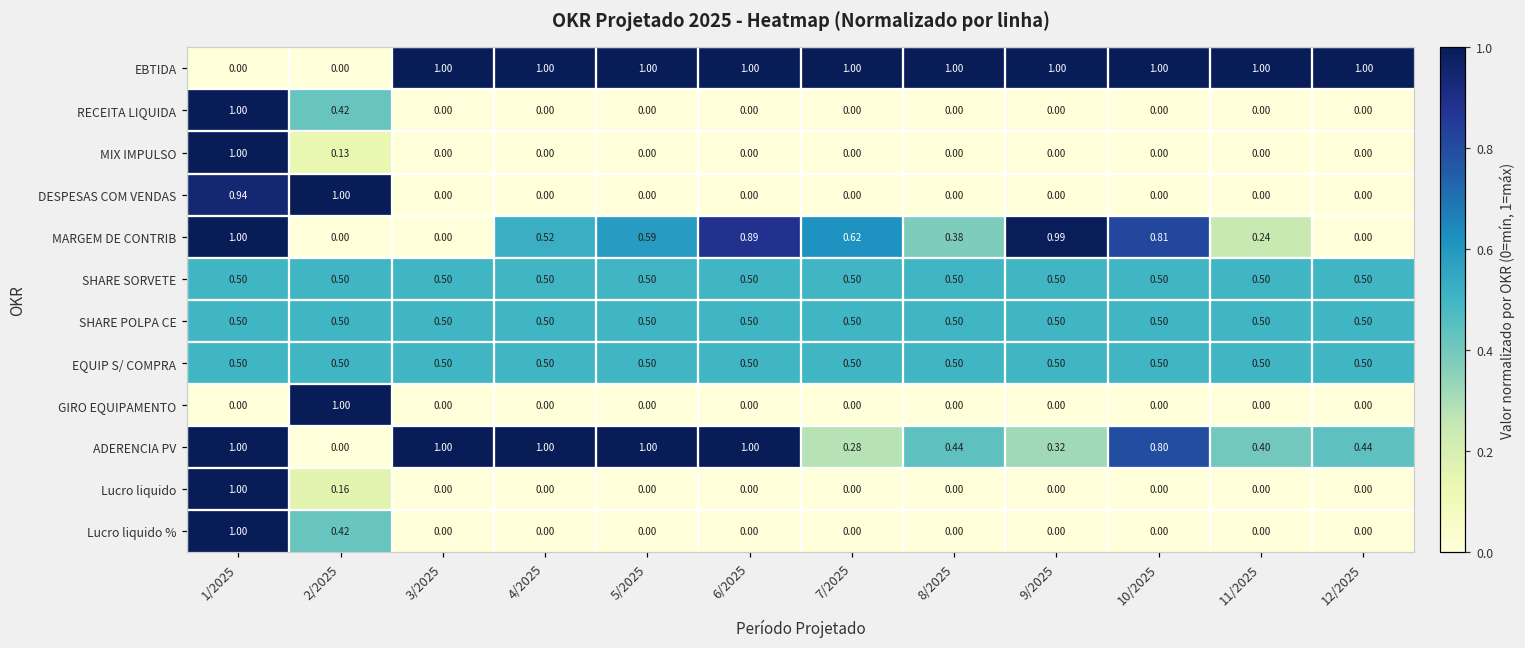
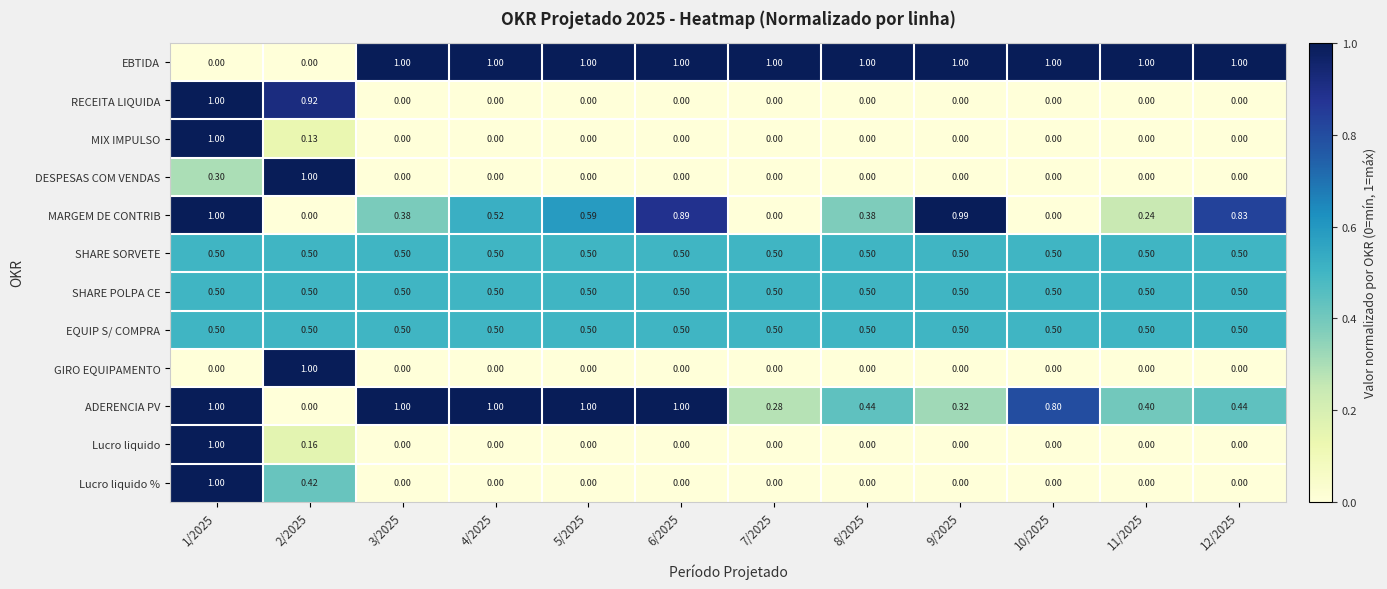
RECEITA LIQUIDA, 2/2025: 0.42 -> 0.92
DESPESAS COM VENDAS, 1/2025: 0.94 -> 0.30
MARGEM DE CONTRIB, 3/2025: 0.00 -> 0.38
MARGEM DE CONTRIB, 7/2025: 0.62 -> 0.00
MARGEM DE CONTRIB, 10/2025: 0.81 -> 0.00
MARGEM DE CONTRIB, 12/2025: 0.00 -> 0.83
